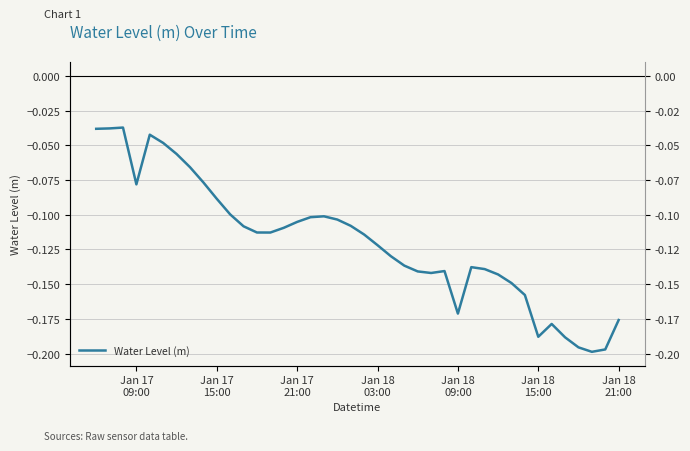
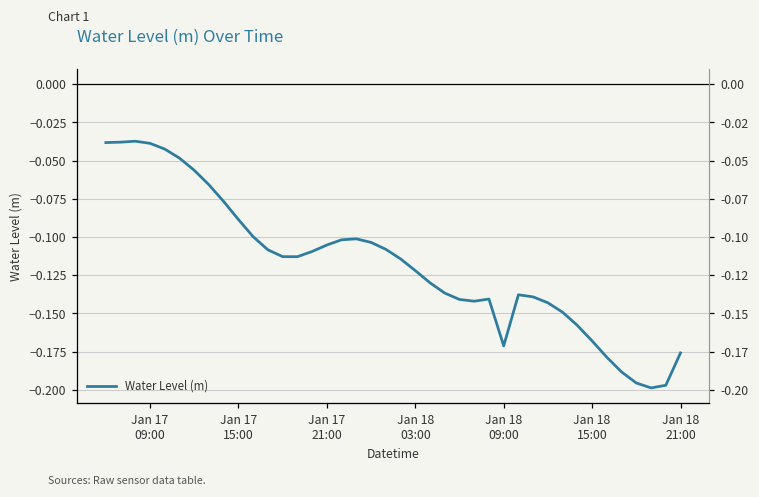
Jan 17 09:00: -0.078 -> -0.039
Jan 18 15:00: -0.188 -> -0.168
